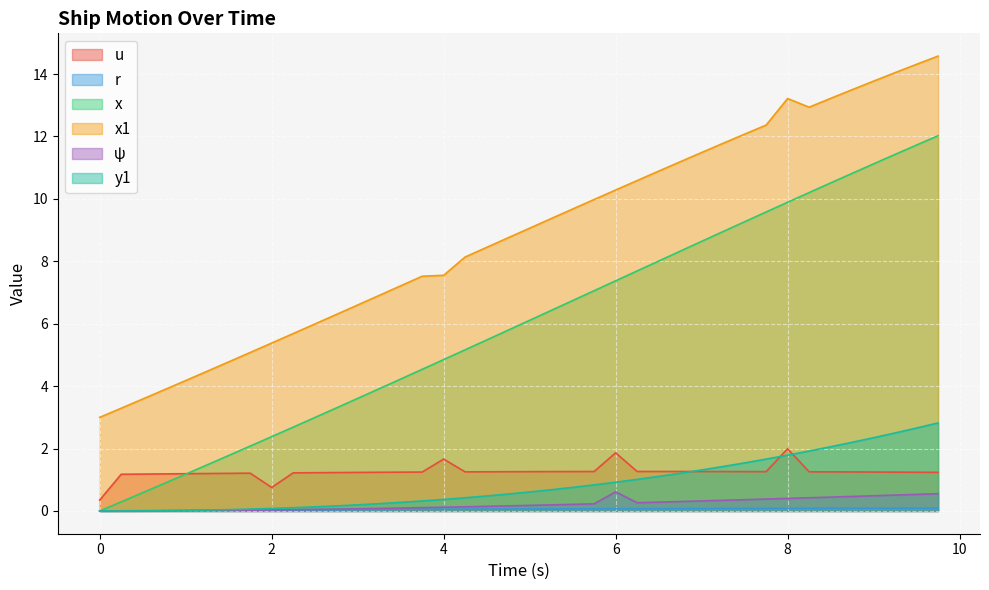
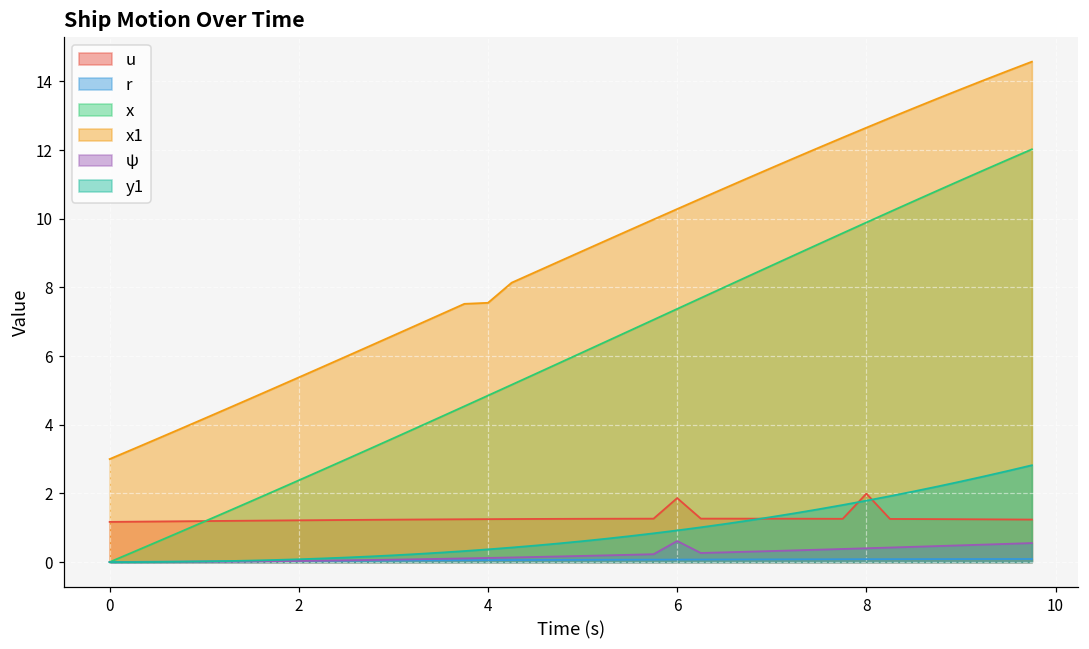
u, 0: 0.4 -> 1.2
u, 2: 0.8 -> 1.2
u, 4: 1.7 -> 1.3
x1, 8: 13.2 -> 12.7
